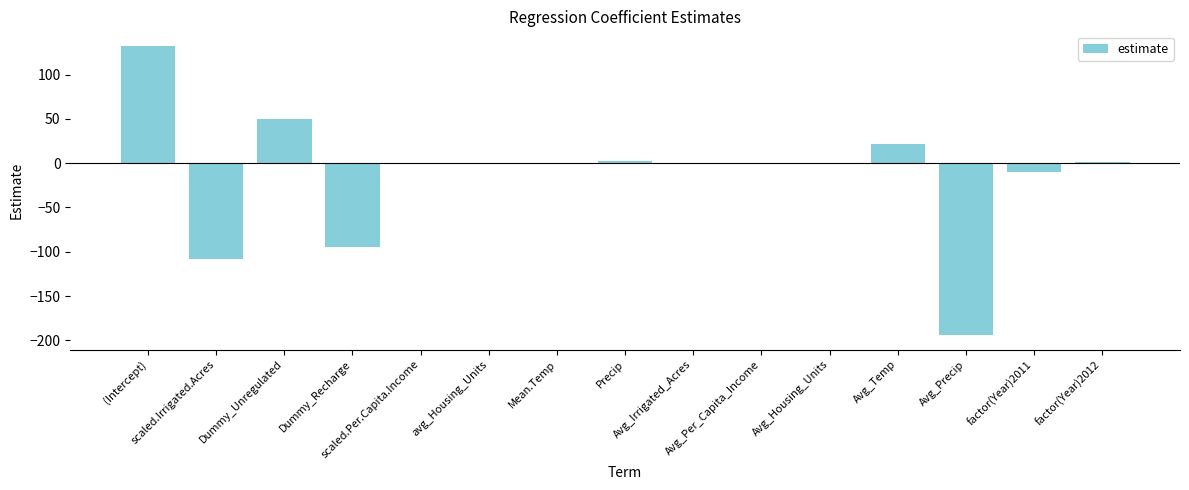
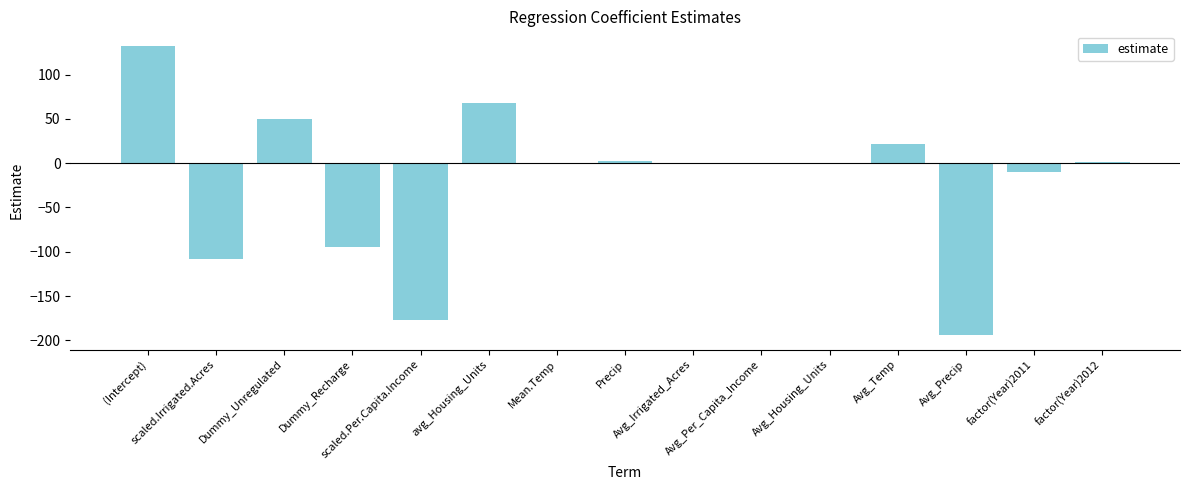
scaled.Per.Capita.Income: 0 -> -180
avg_Housing_Units: 0 -> 70
